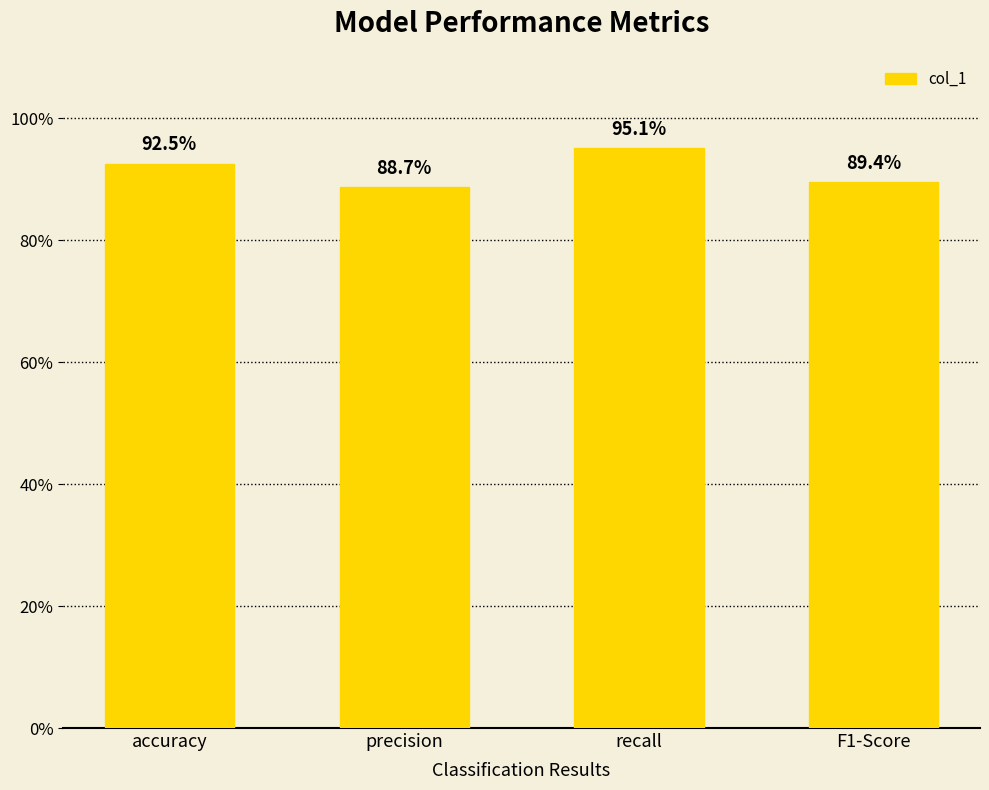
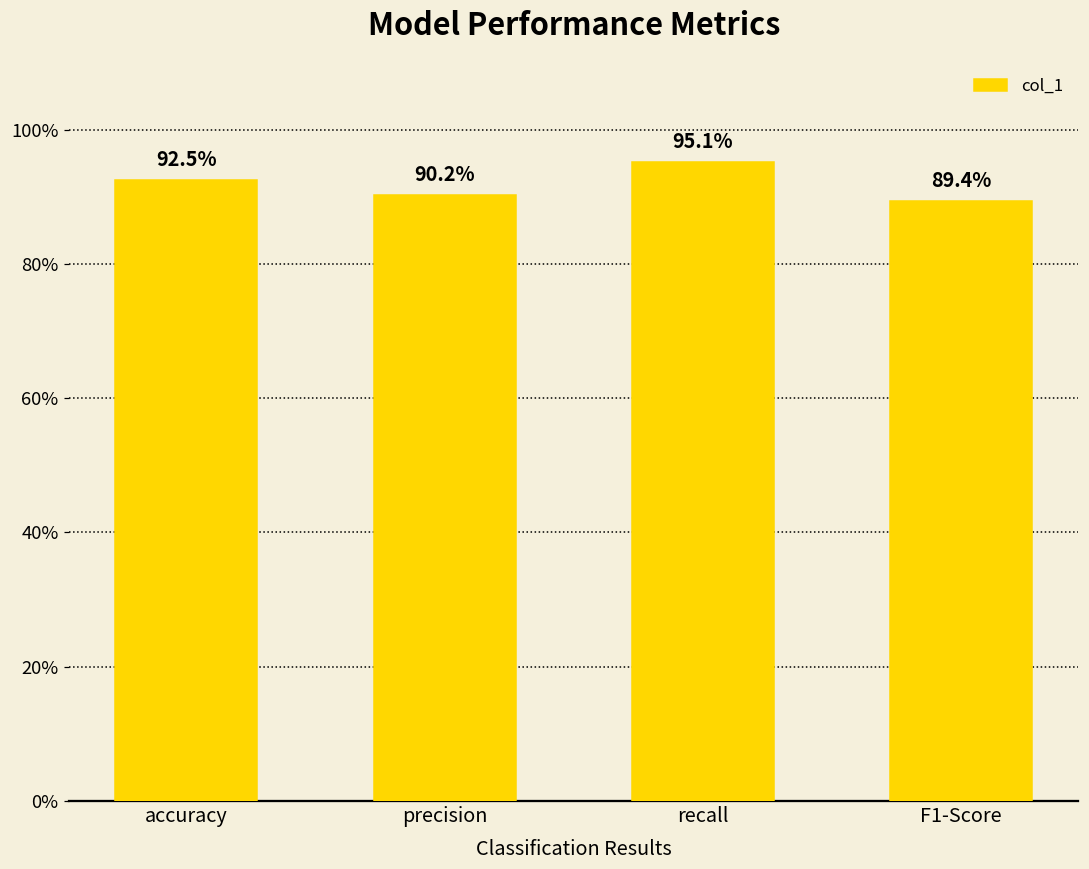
precision: 88.7% -> 90.2%
